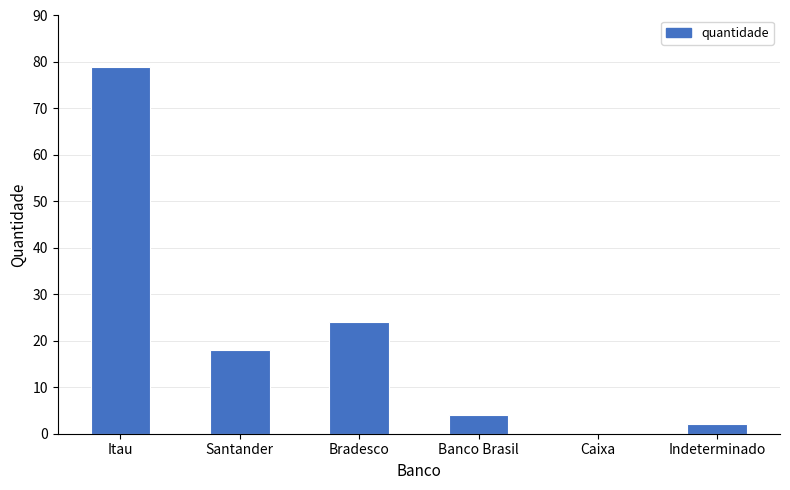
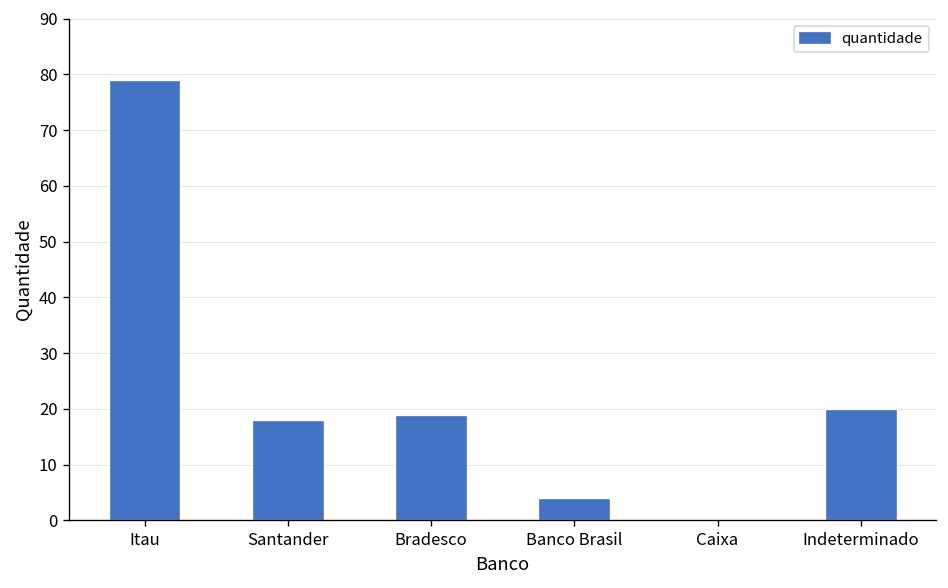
Bradesco: 24 -> 19
Indeterminado: 2 -> 20
